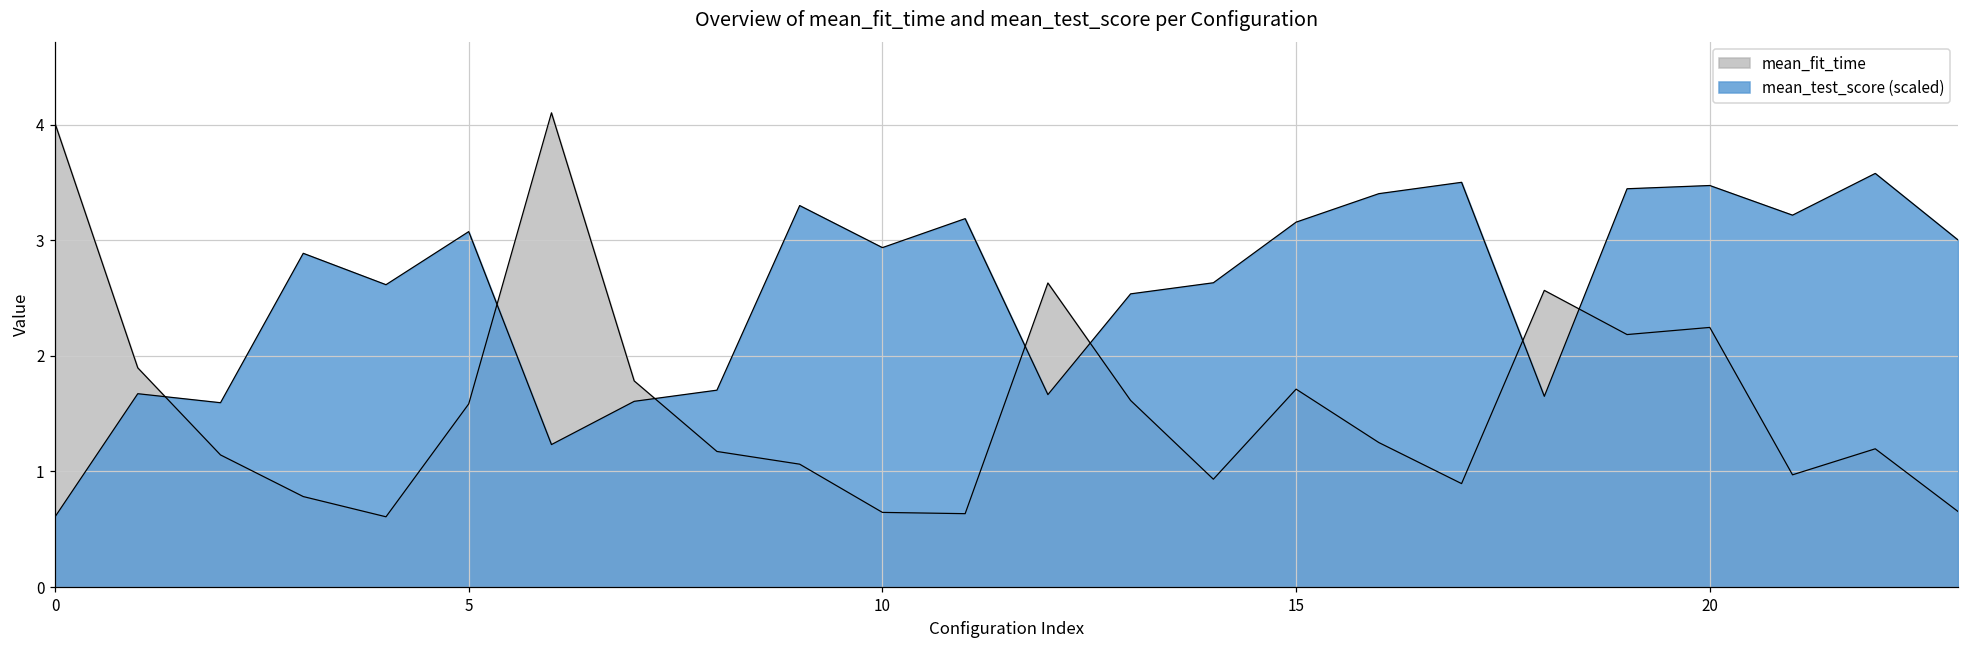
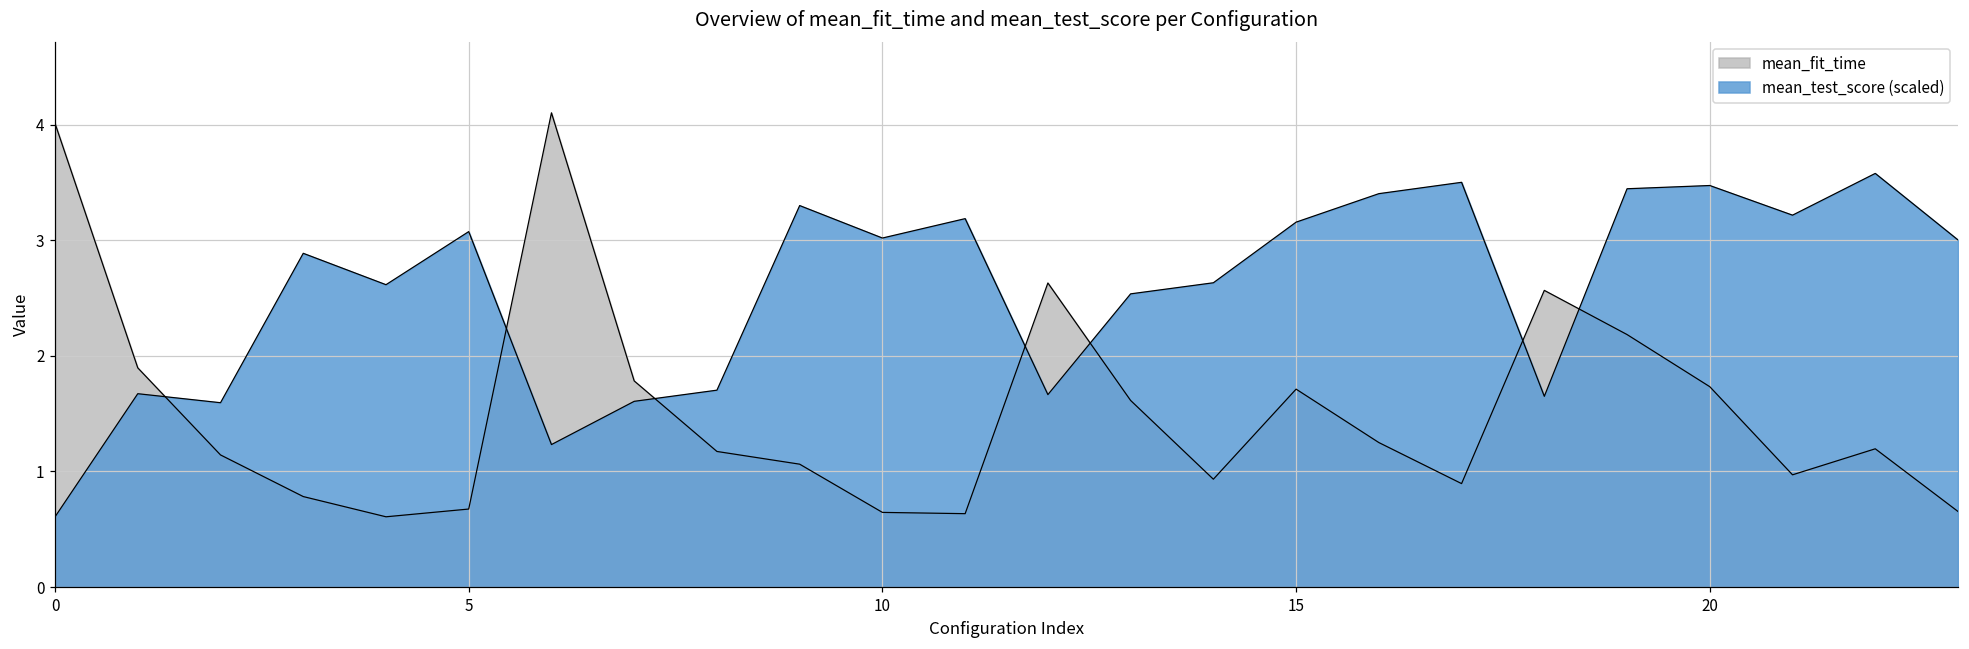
mean_fit_time, 5: 1.58 -> 0.67
mean_test_score (scaled), 10: 2.94 -> 3.02
mean_fit_time, 20: 2.25 -> 1.73
